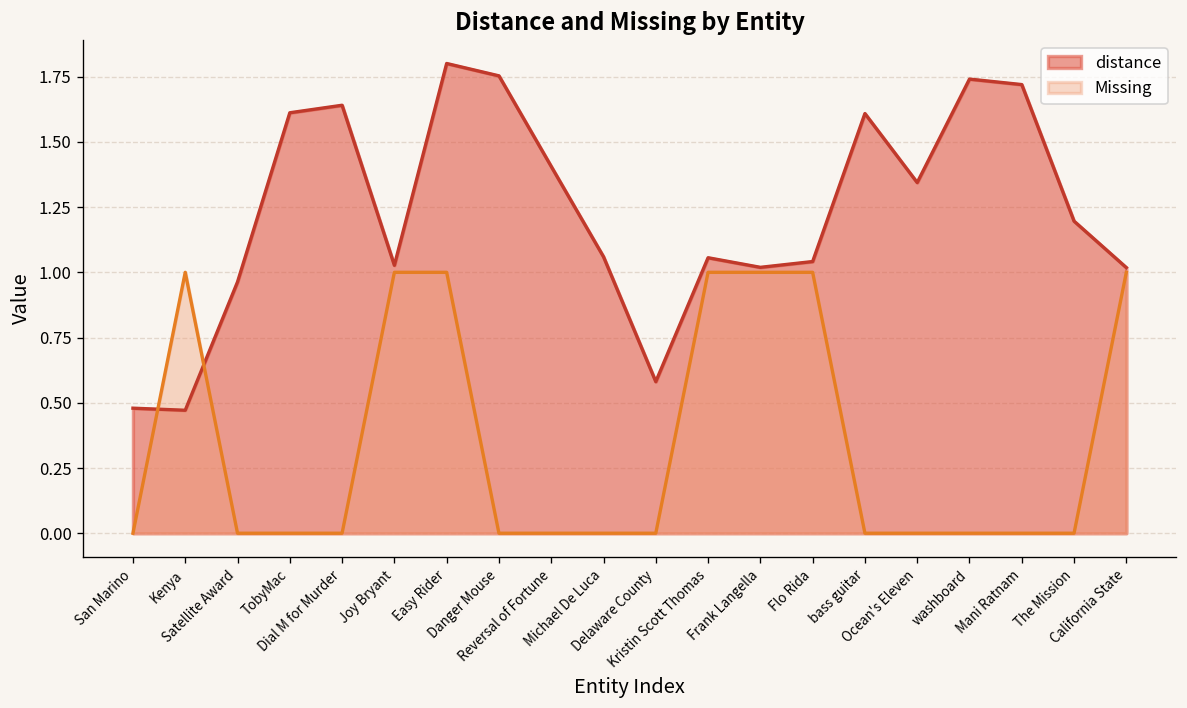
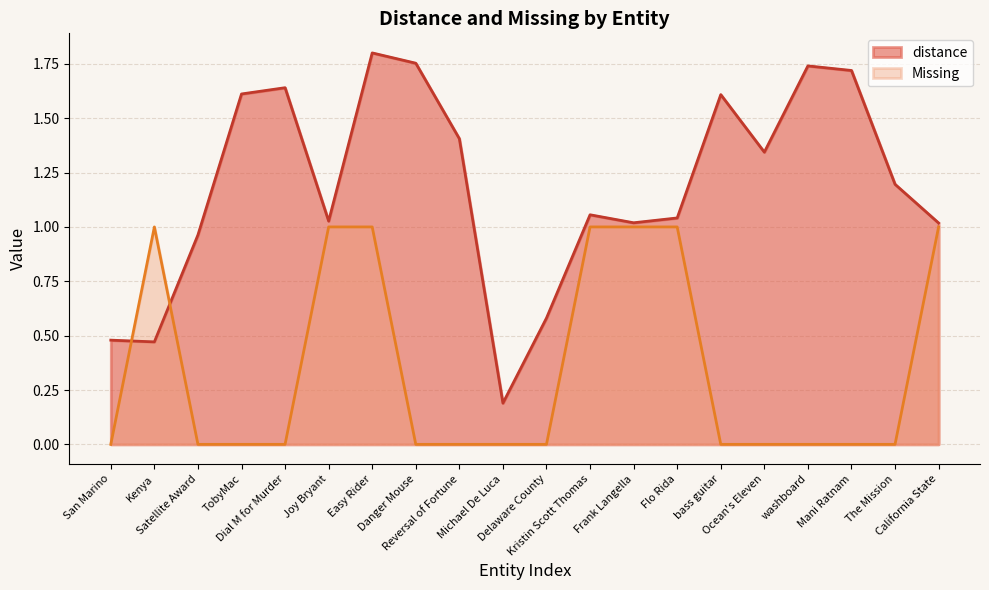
distance, Michael De Luca: 1.06 -> 0.19
